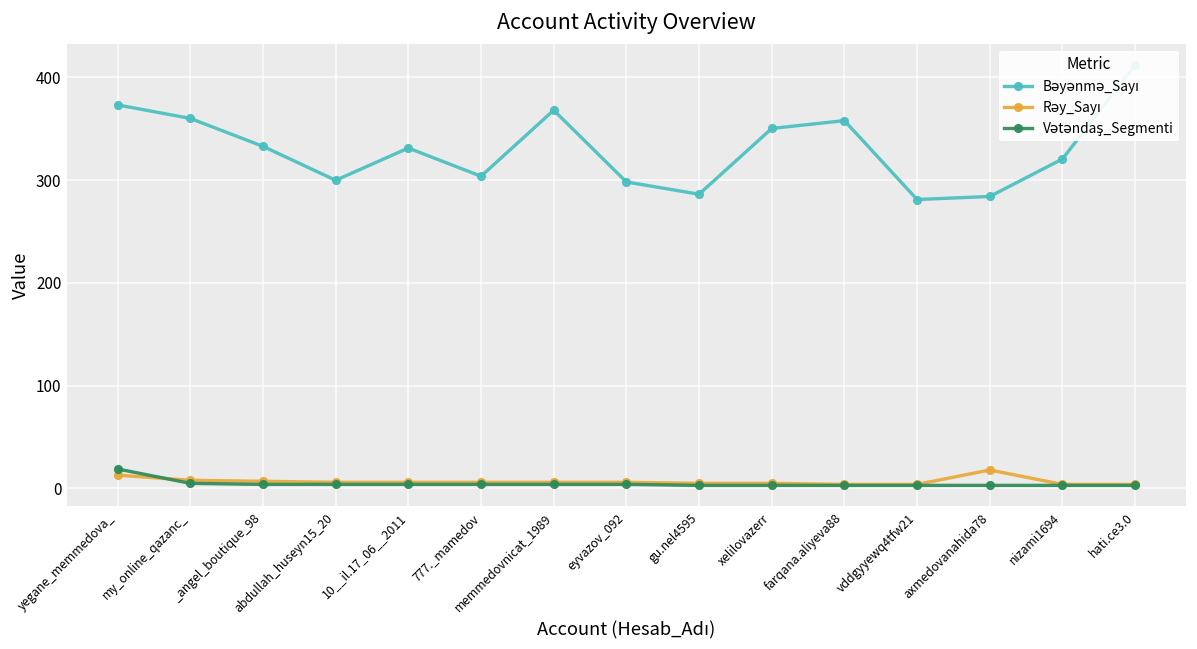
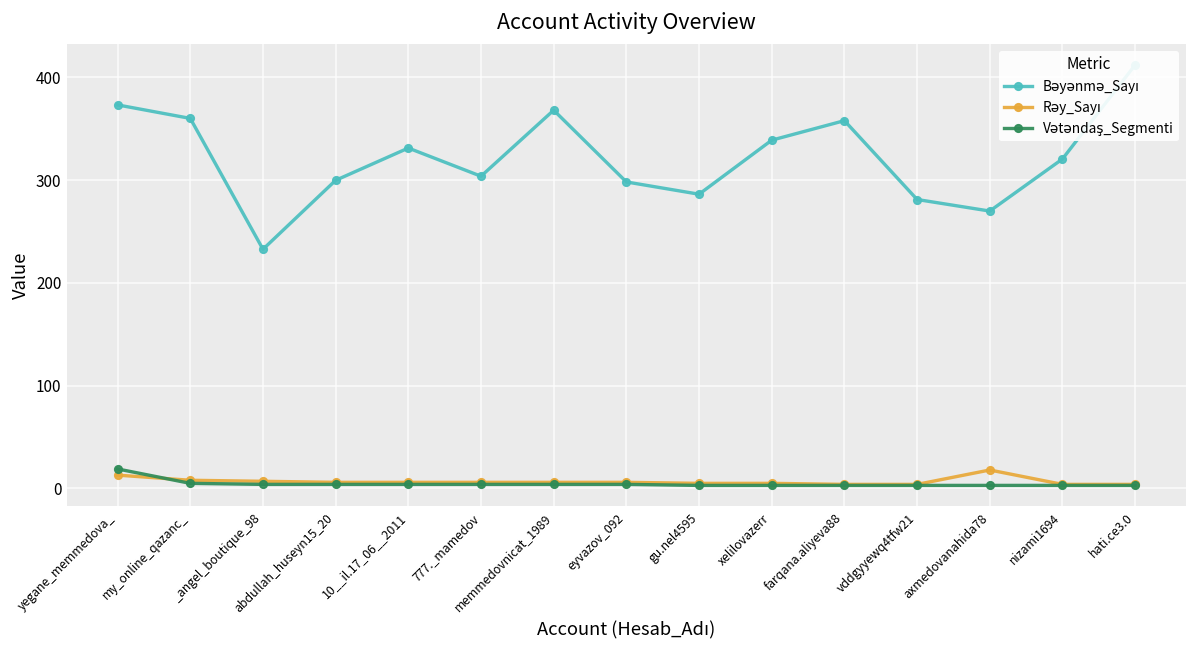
Bəyənmə_Sayı, _angel_boutique_98: 330 -> 230
Bəyənmə_Sayı, xelilovazerr: 350 -> 340
Bəyənmə_Sayı, axmedovanahida78: 280 -> 270
